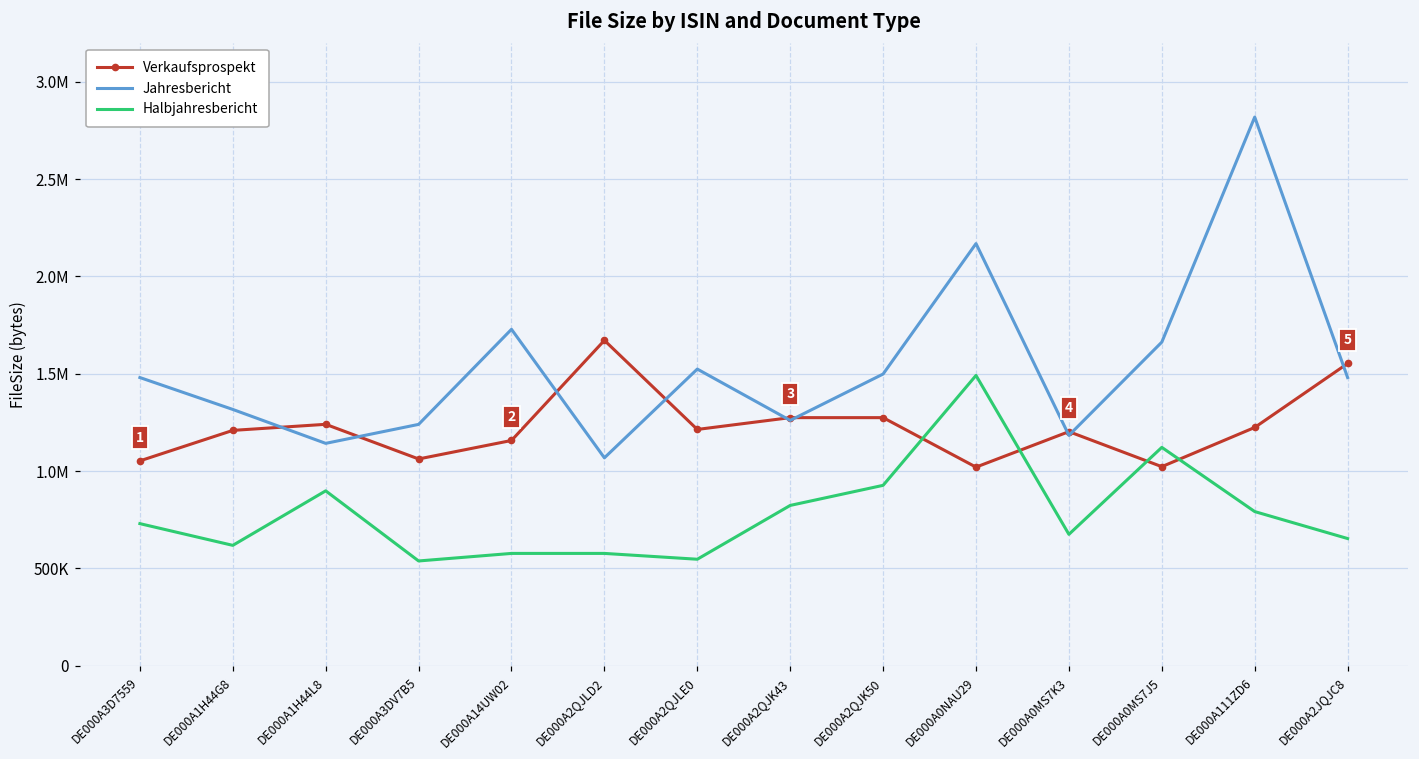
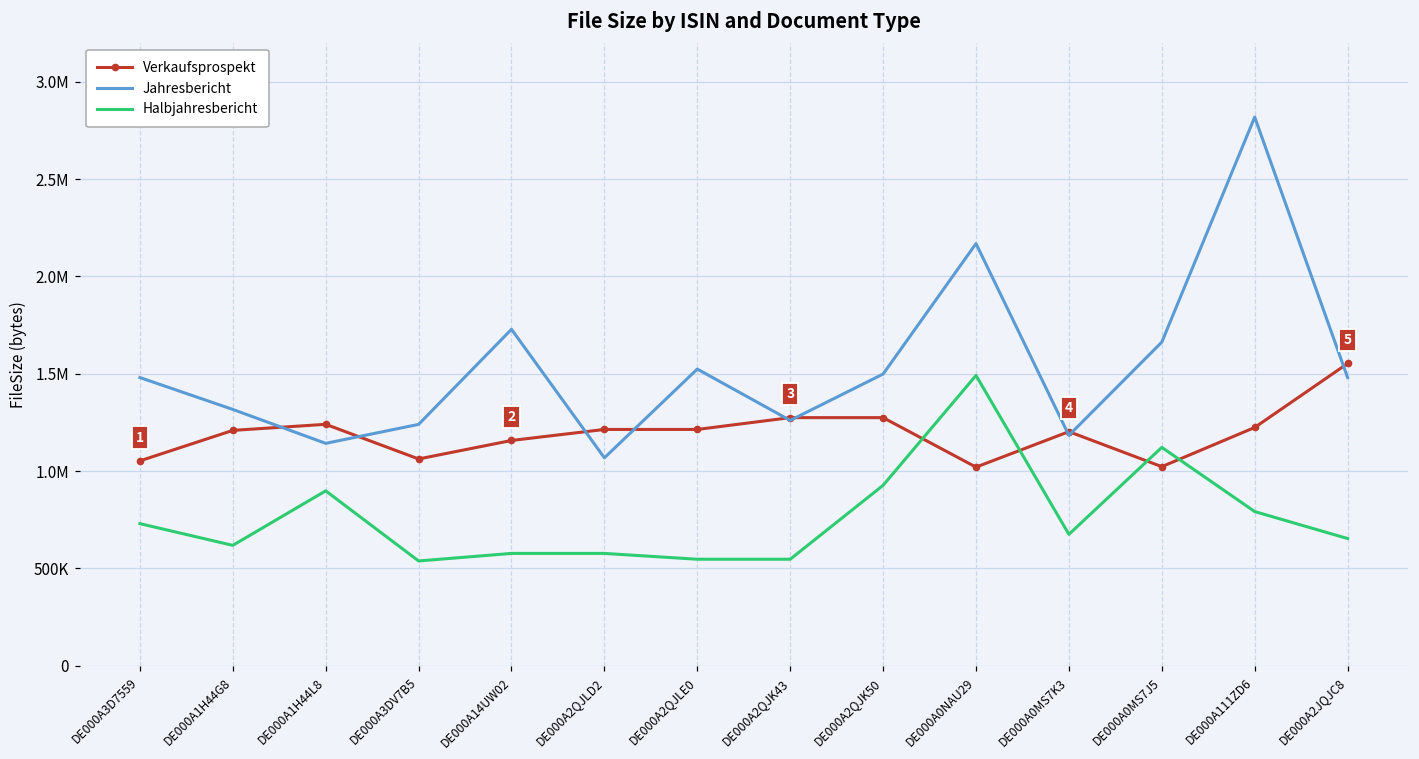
Verkaufsprospekt, DE000A2QJLD2: 1670000 -> 1210000
Halbjahresbericht, DE000A2QJK43: 820000 -> 550000
